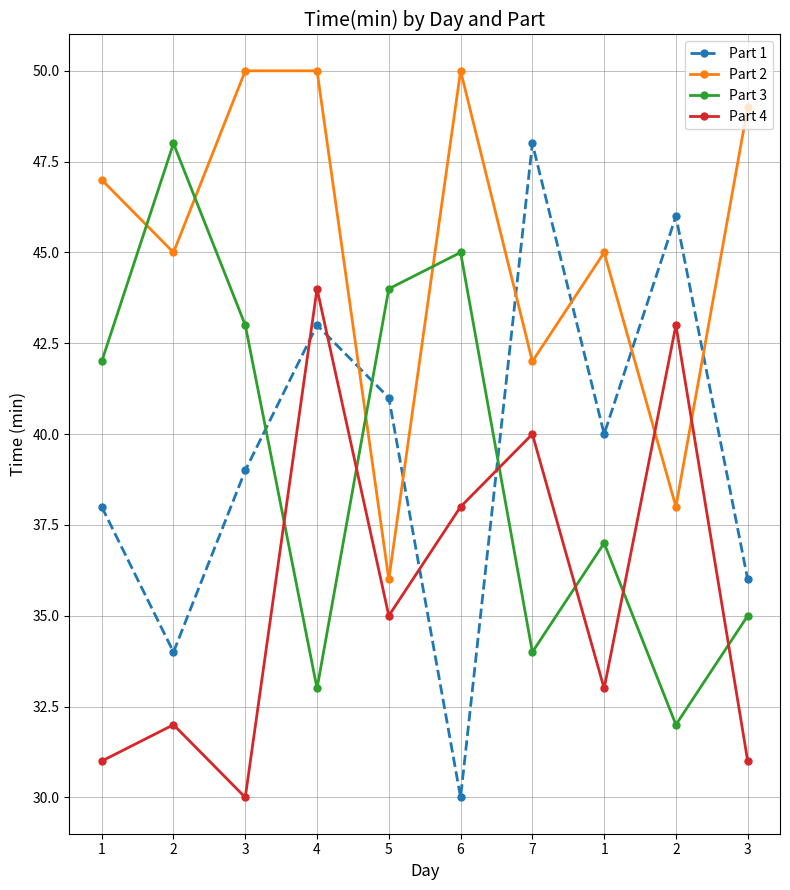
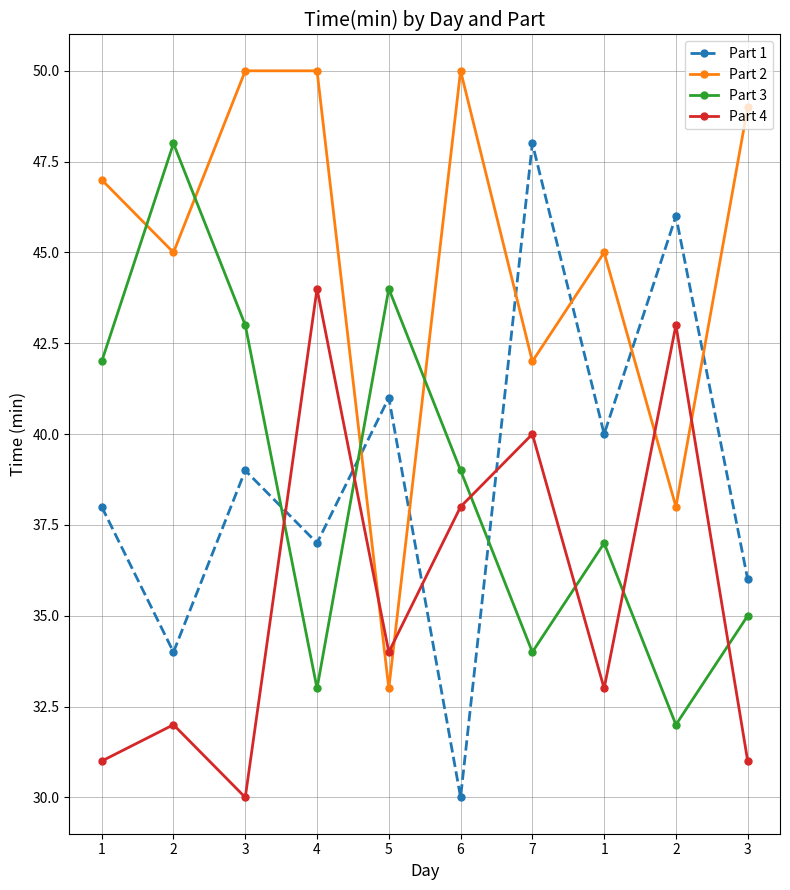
Part 1, 4: 43 -> 37
Part 2, 5: 36 -> 33
Part 4, 5: 35 -> 34
Part 3, 6: 45 -> 39
